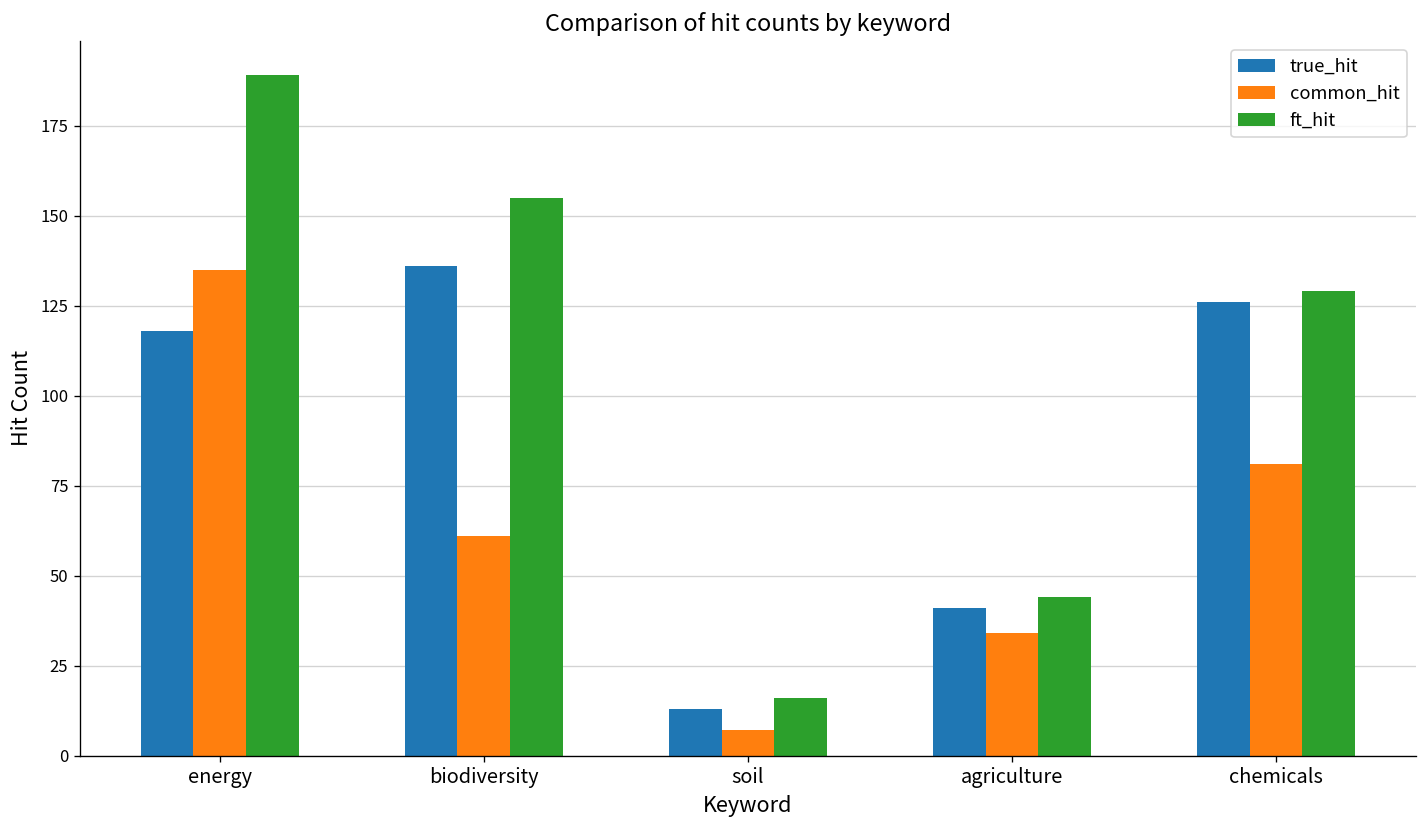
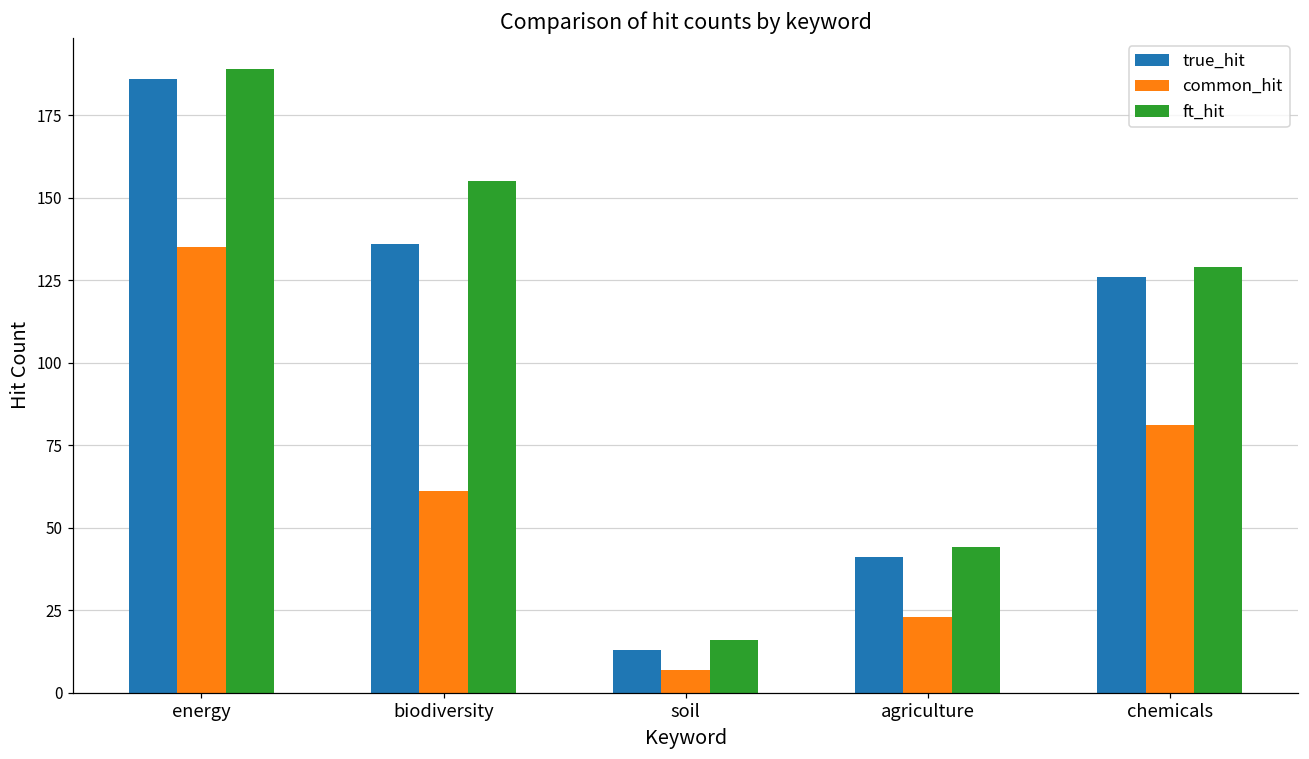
true_hit, energy: 118 -> 186
common_hit, agriculture: 34 -> 23
